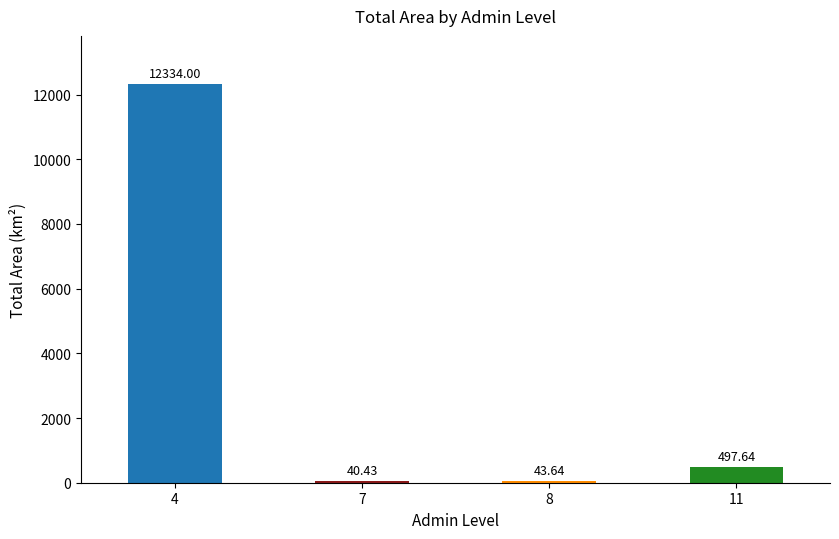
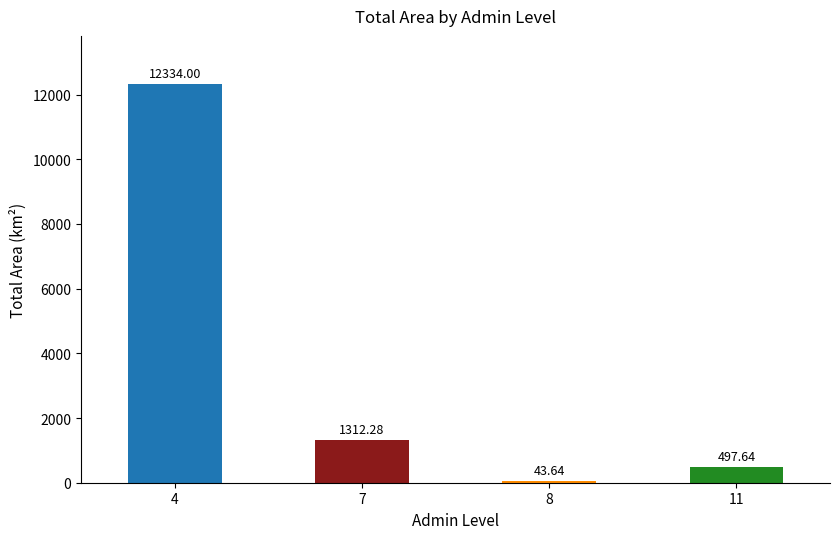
7: 40.43 -> 1312.28
